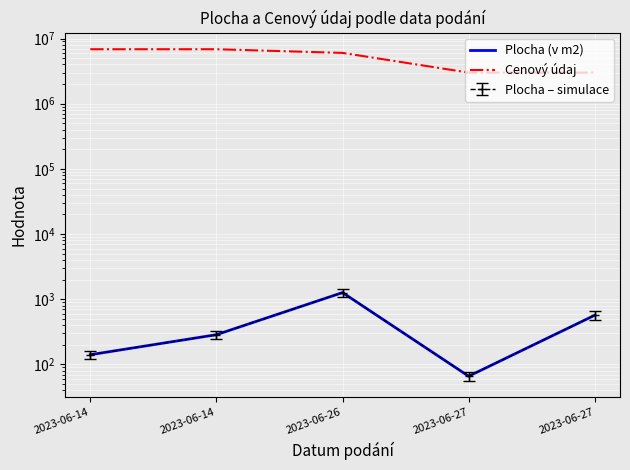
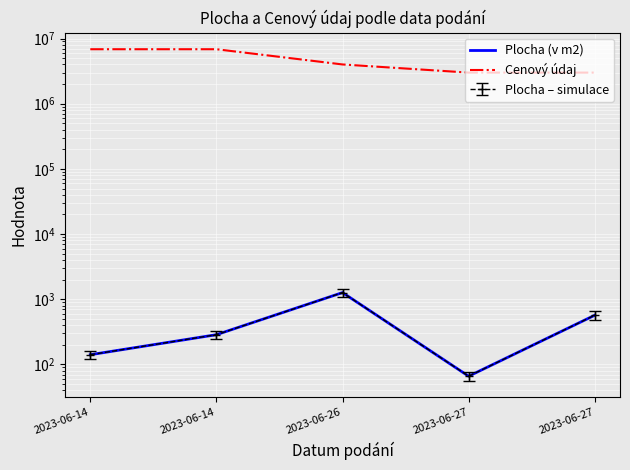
Cenový údaj, 2023-06-26: 6000000 -> 4000000
